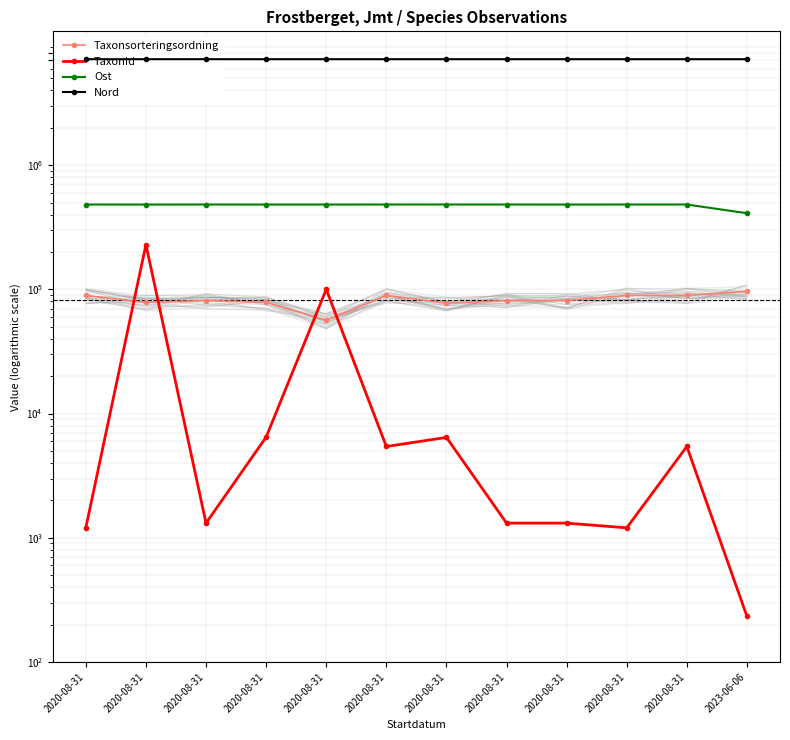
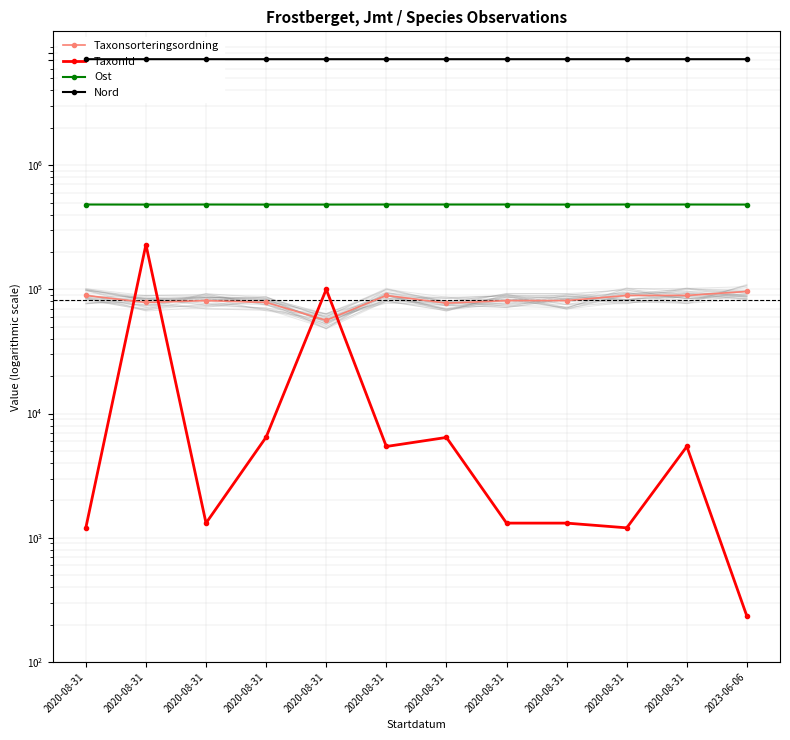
Ost, 2023-06-06: 410000 -> 480000
